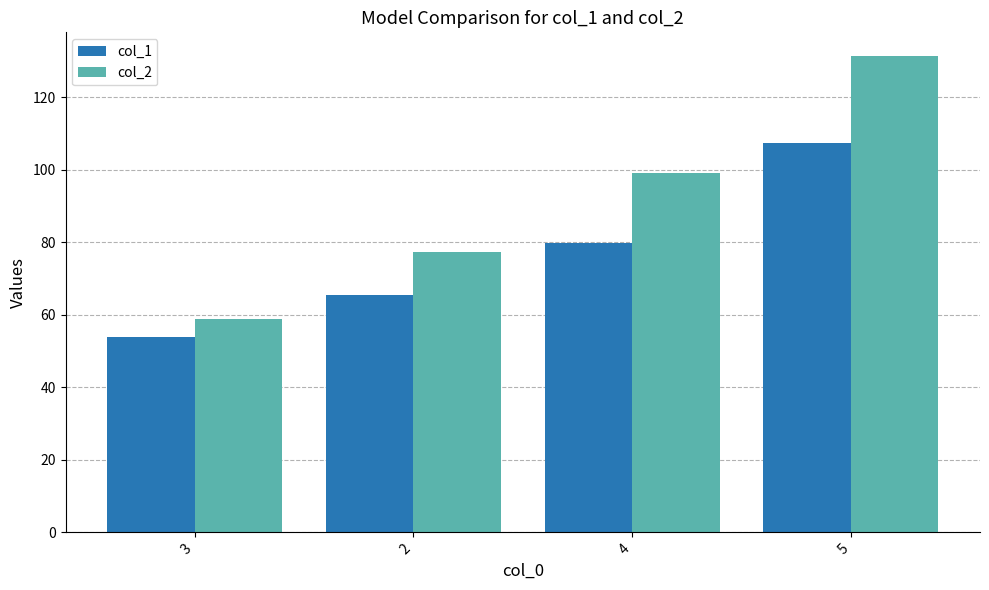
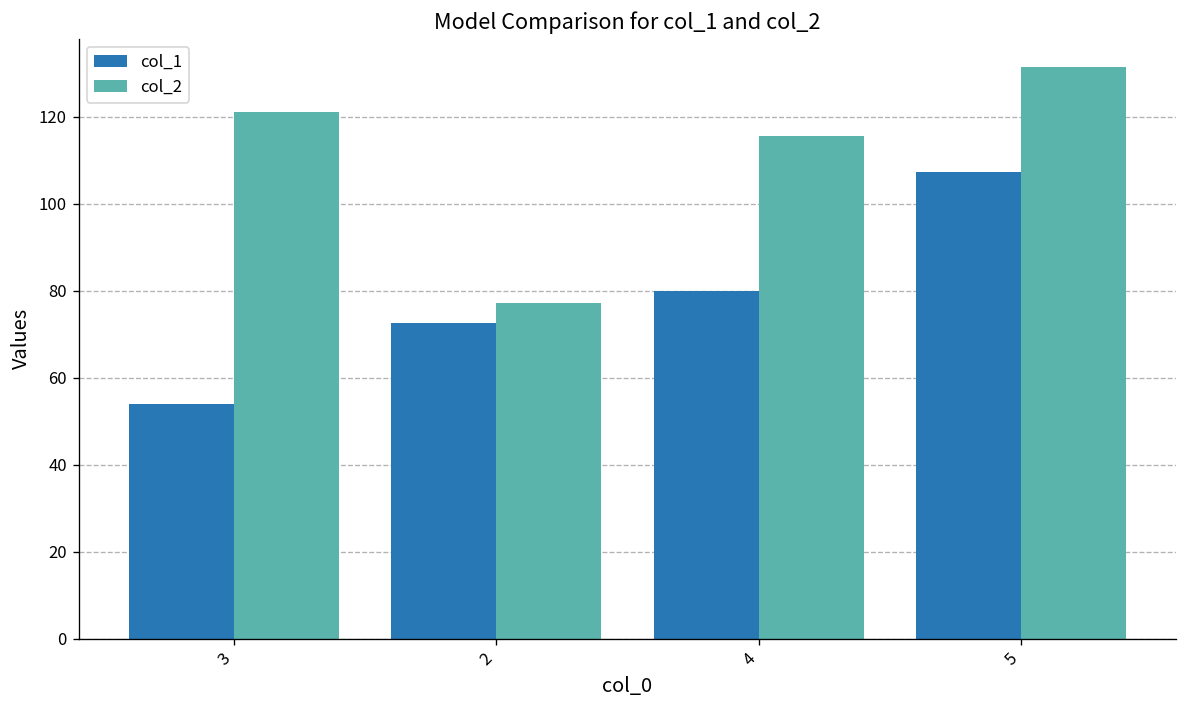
col_2, 3: 59 -> 121
col_1, 2: 66 -> 73
col_2, 4: 99 -> 116
